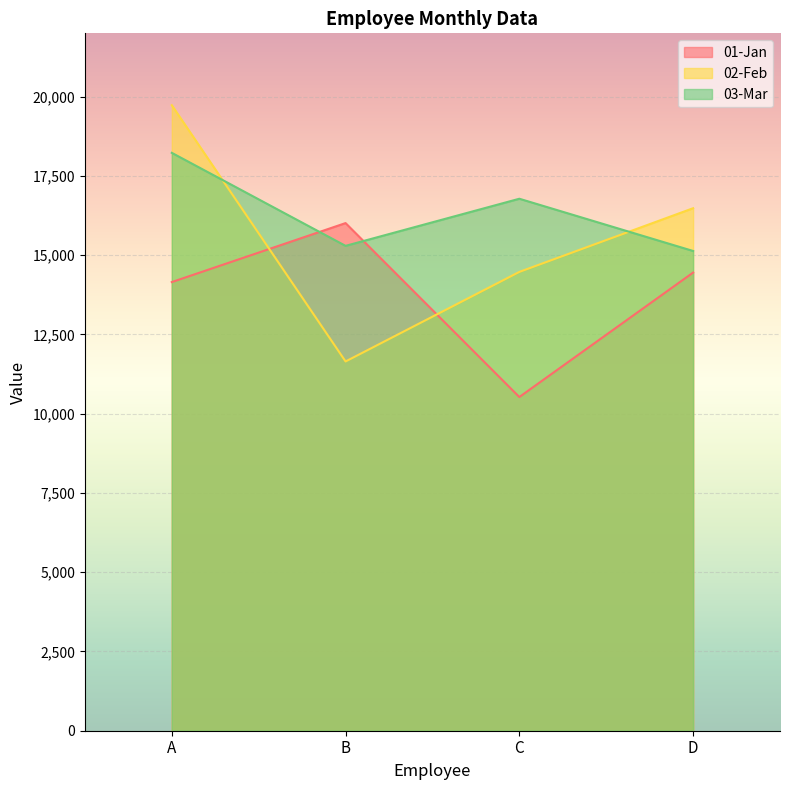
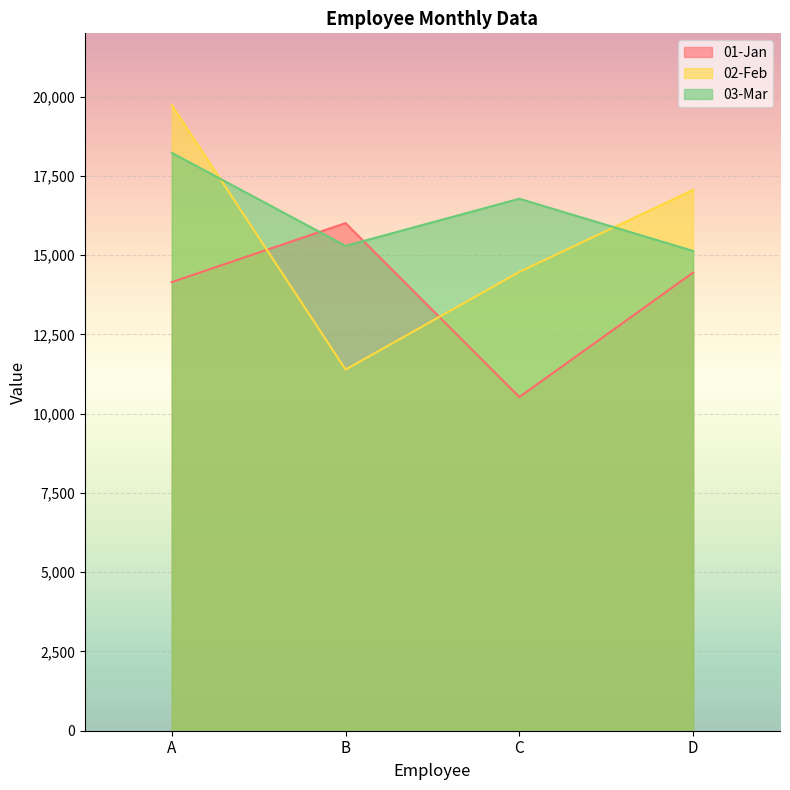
02-Feb, B: 11,600 -> 11,400
02-Feb, D: 16,500 -> 17,100
